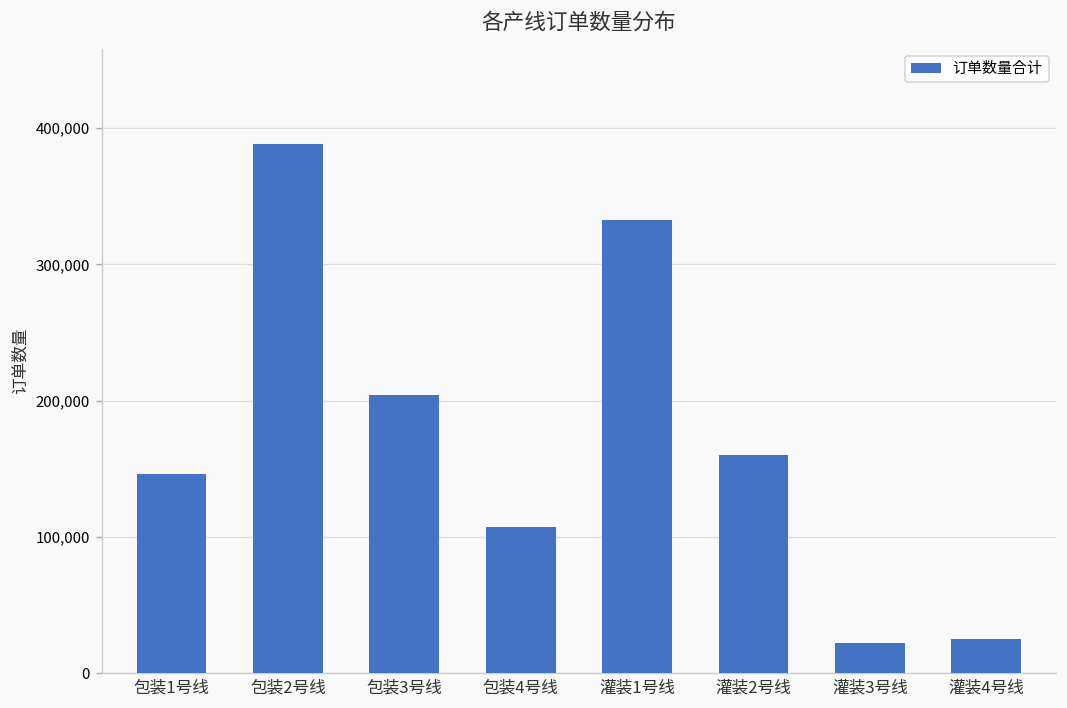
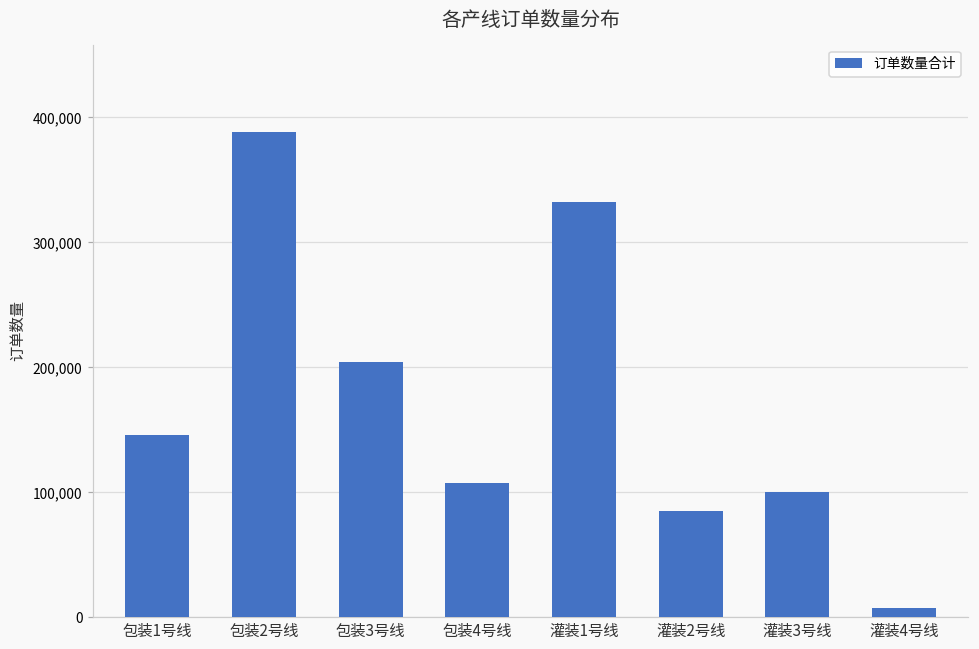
灌装2号线: 160,000 -> 85,000
灌装3号线: 23,000 -> 100,000
灌装4号线: 25,000 -> 7,000
